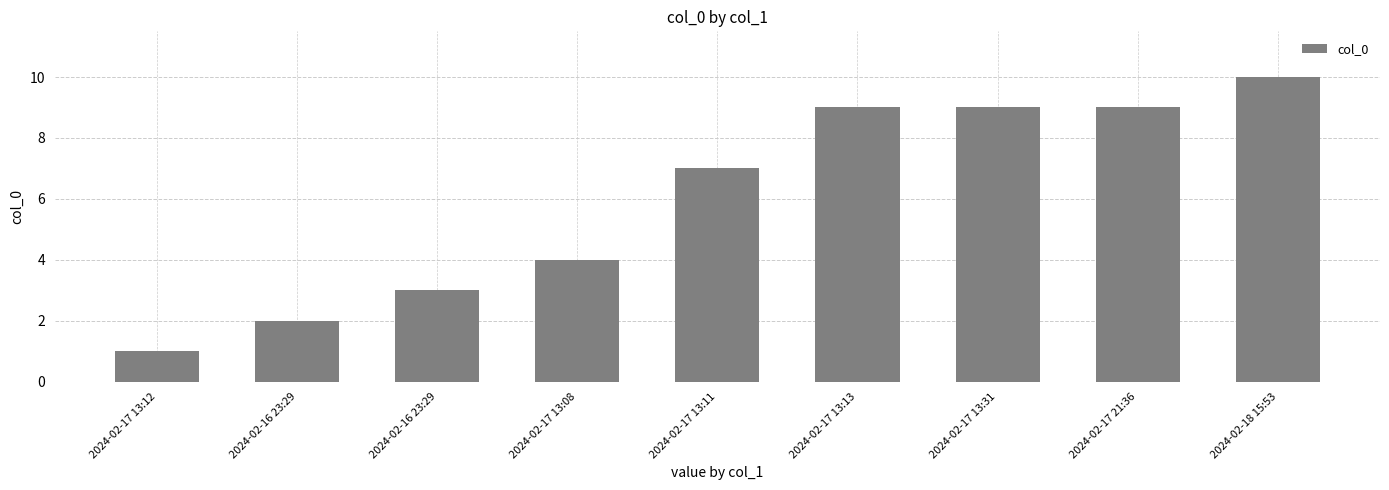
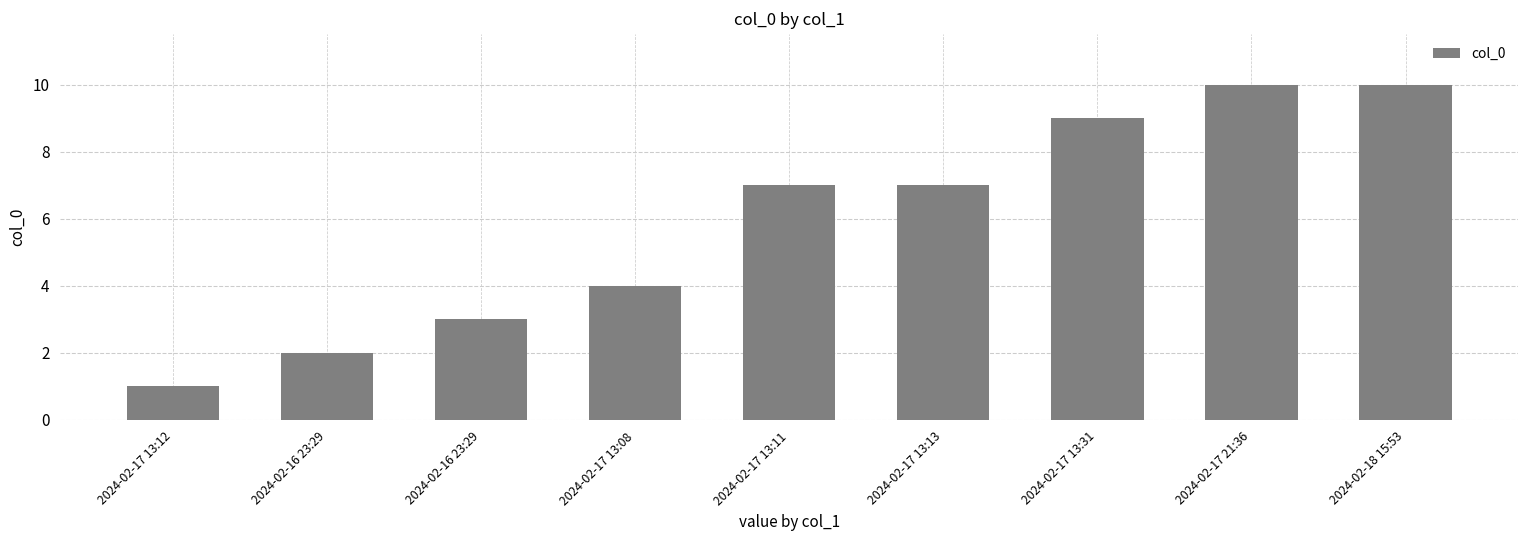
2024-02-17 13:13: 9 -> 7
2024-02-17 21:36: 9 -> 10
